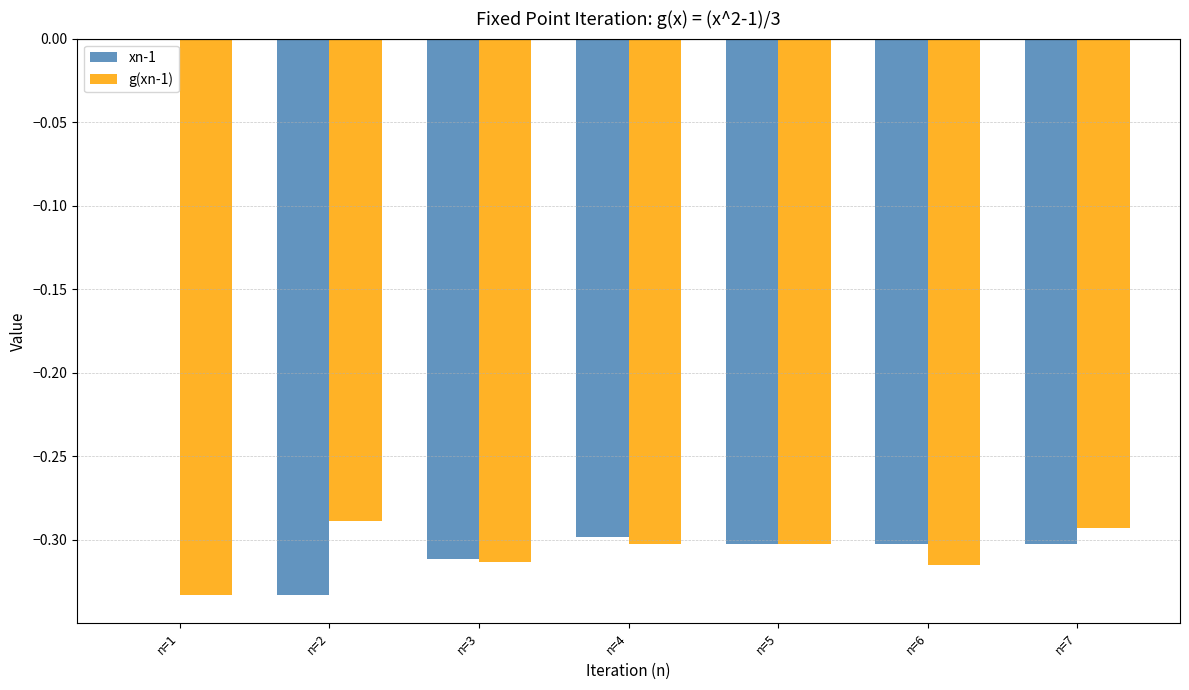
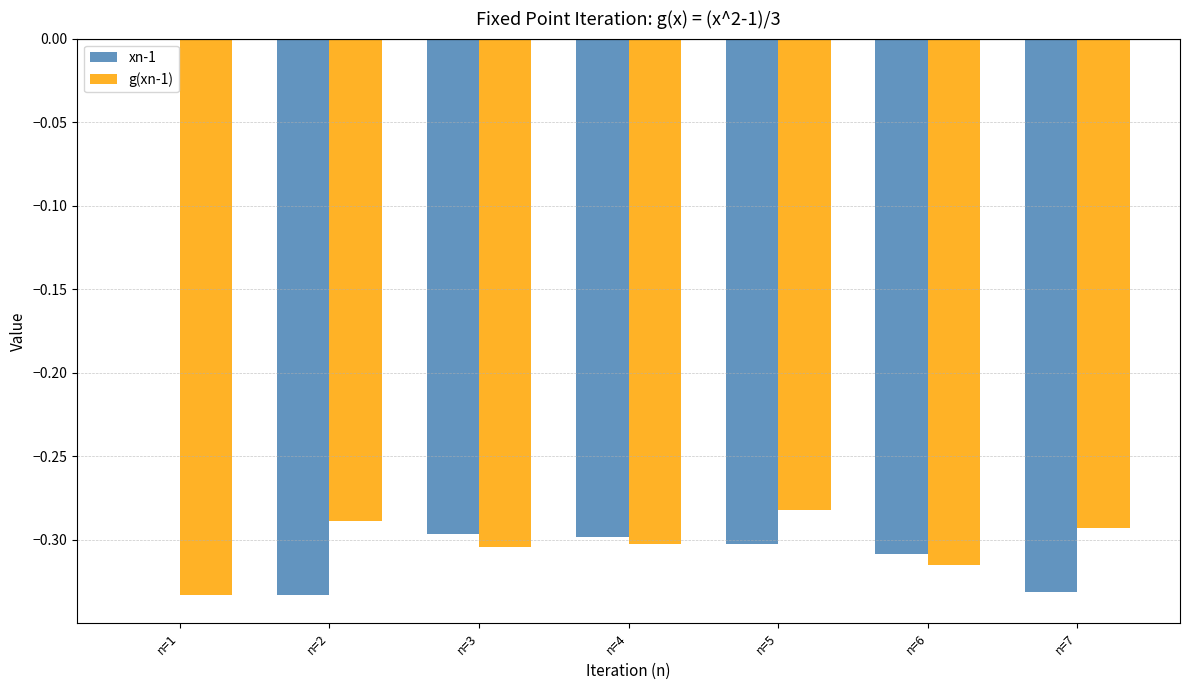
xn-1, n=3: -0.312 -> -0.296
g(xn-1), n=3: -0.313 -> -0.304
g(xn-1), n=5: -0.303 -> -0.282
xn-1, n=6: -0.303 -> -0.308
xn-1, n=7: -0.303 -> -0.332
